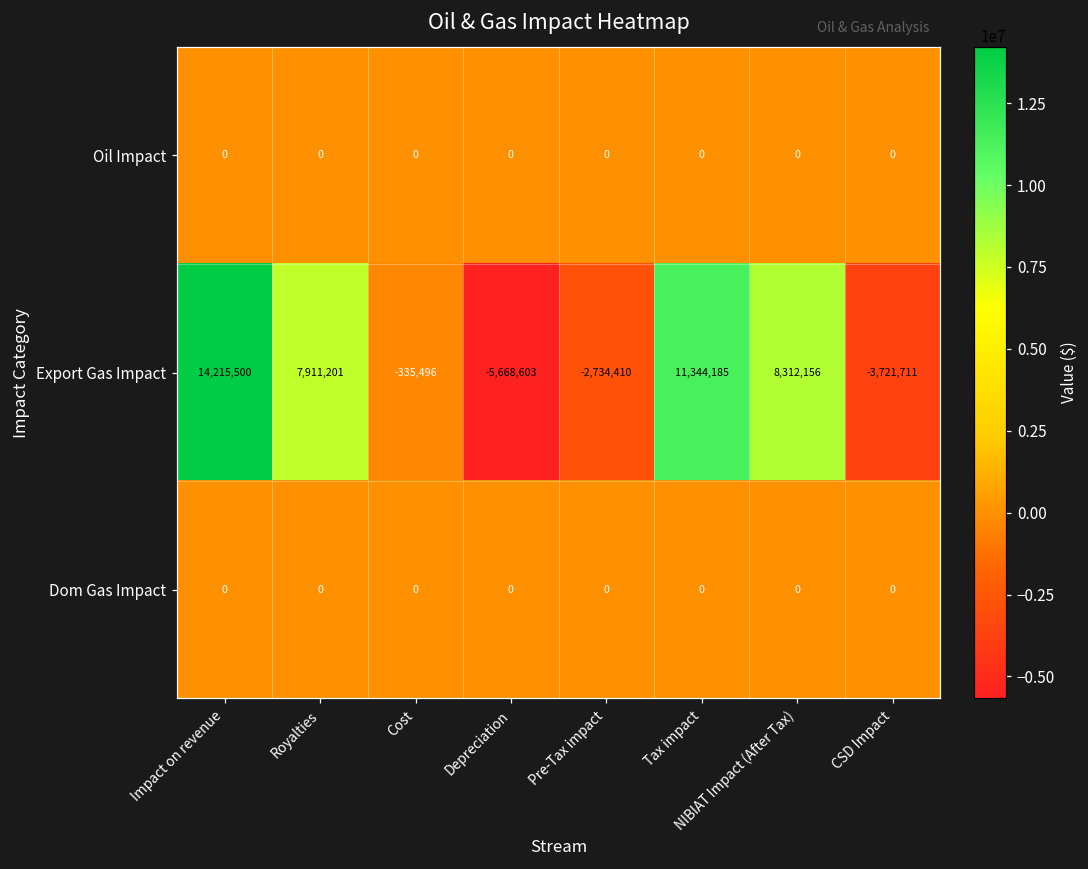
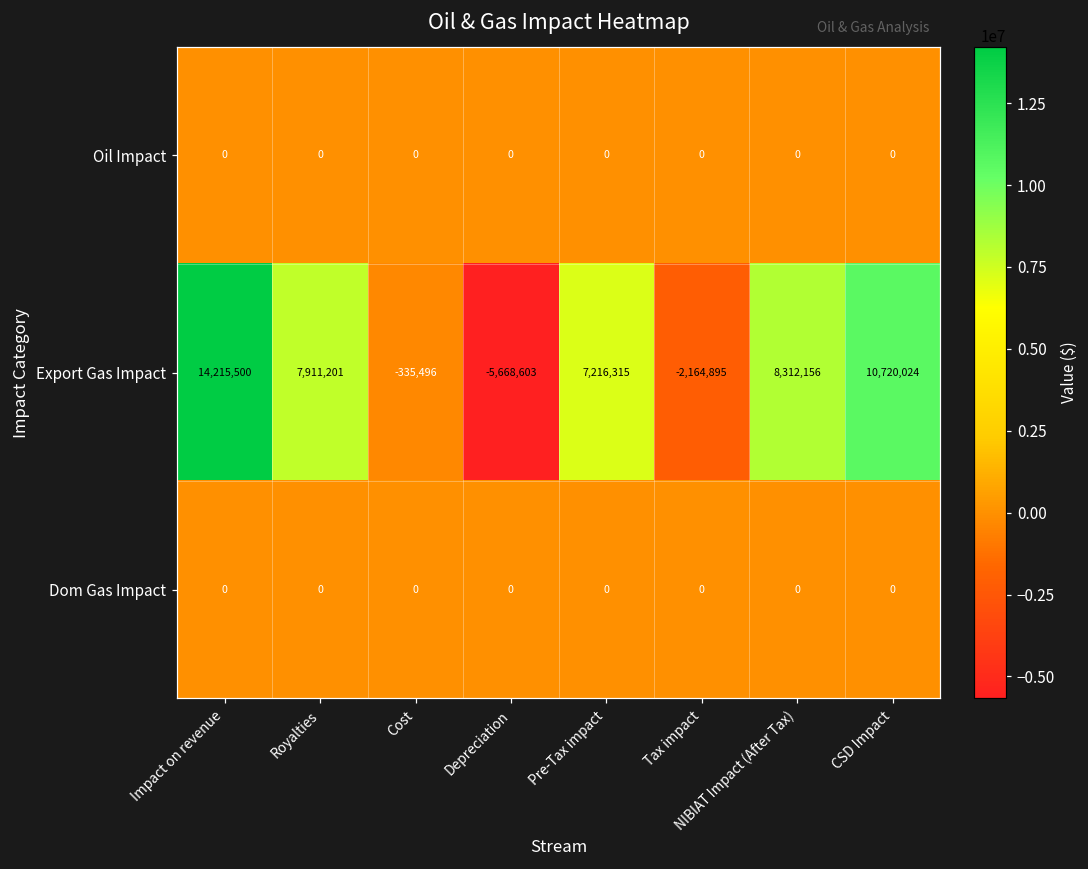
Export Gas Impact, Pre-Tax impact: -2,734,410 -> 7,216,315
Export Gas Impact, Tax impact: 11,344,185 -> -2,164,895
Export Gas Impact, CSD Impact: -3,721,711 -> 10,720,024
